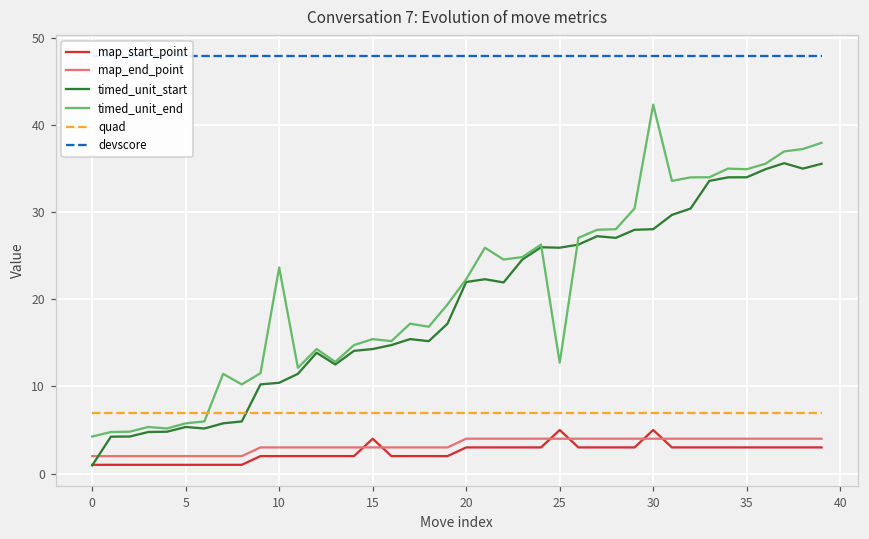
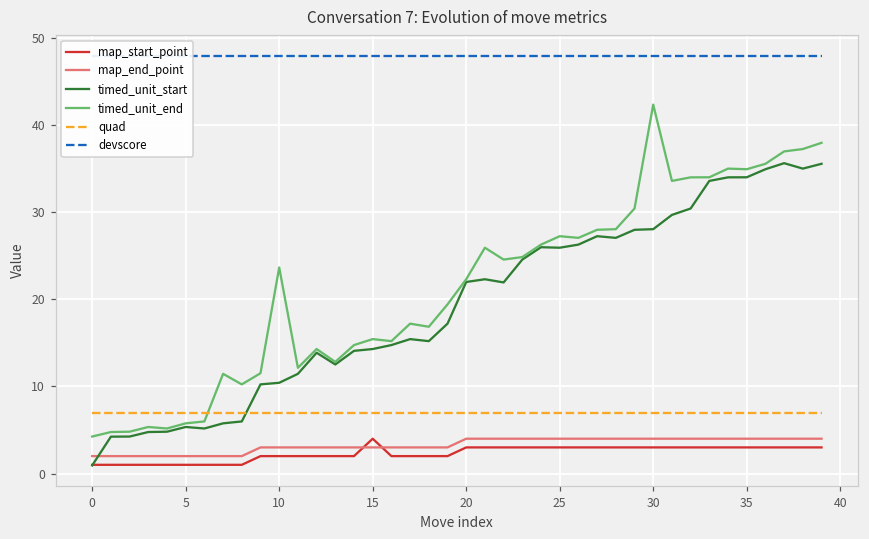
map_start_point, 25: 5 -> 3
timed_unit_end, 25: 13 -> 27
map_start_point, 30: 5 -> 3
